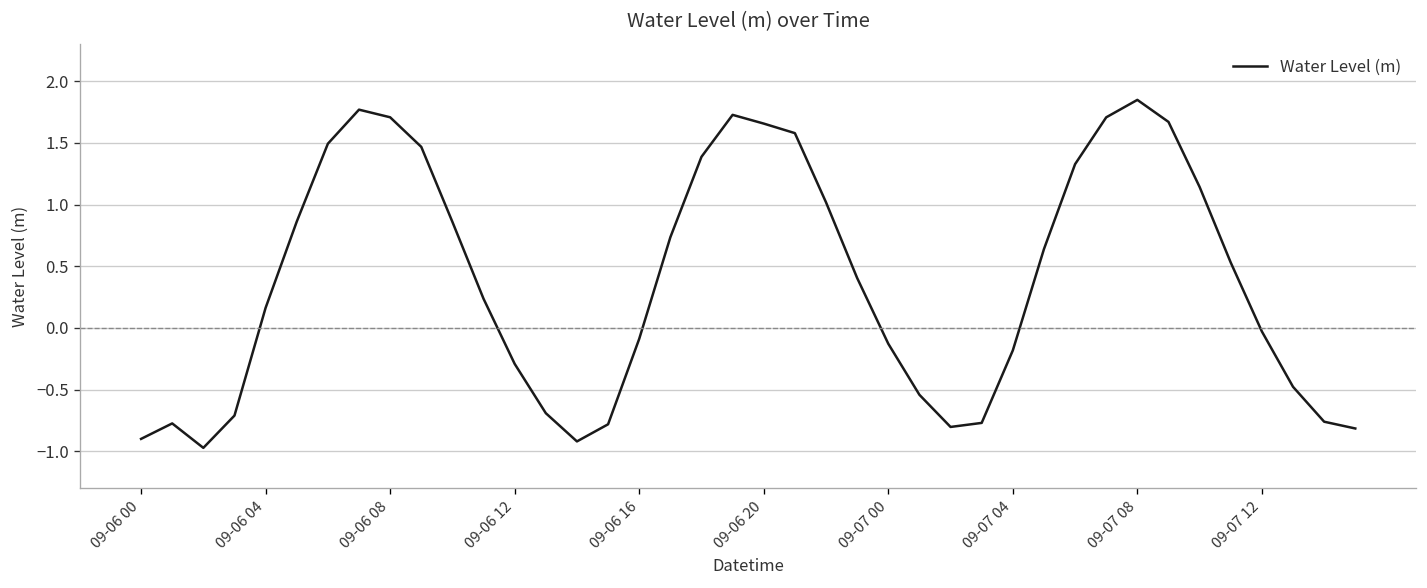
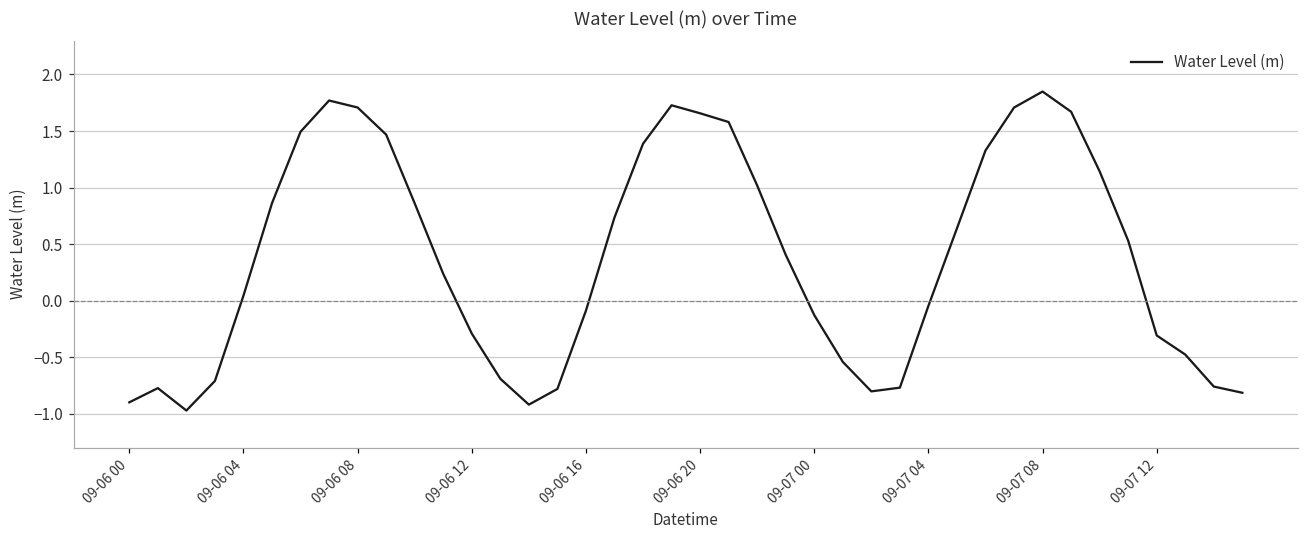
09-06 04: 0.16 -> 0.04
09-07 04: -0.18 -> -0.05
09-07 12: -0.03 -> -0.31
